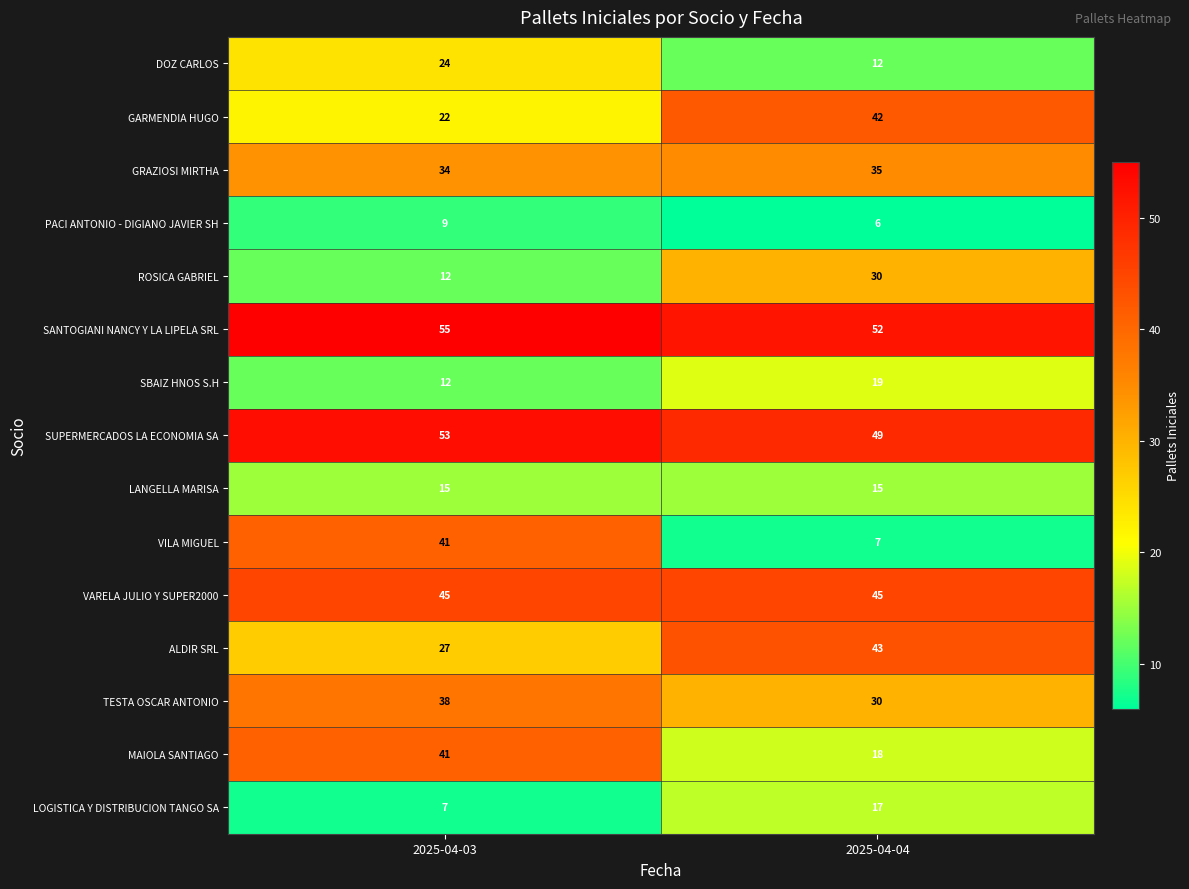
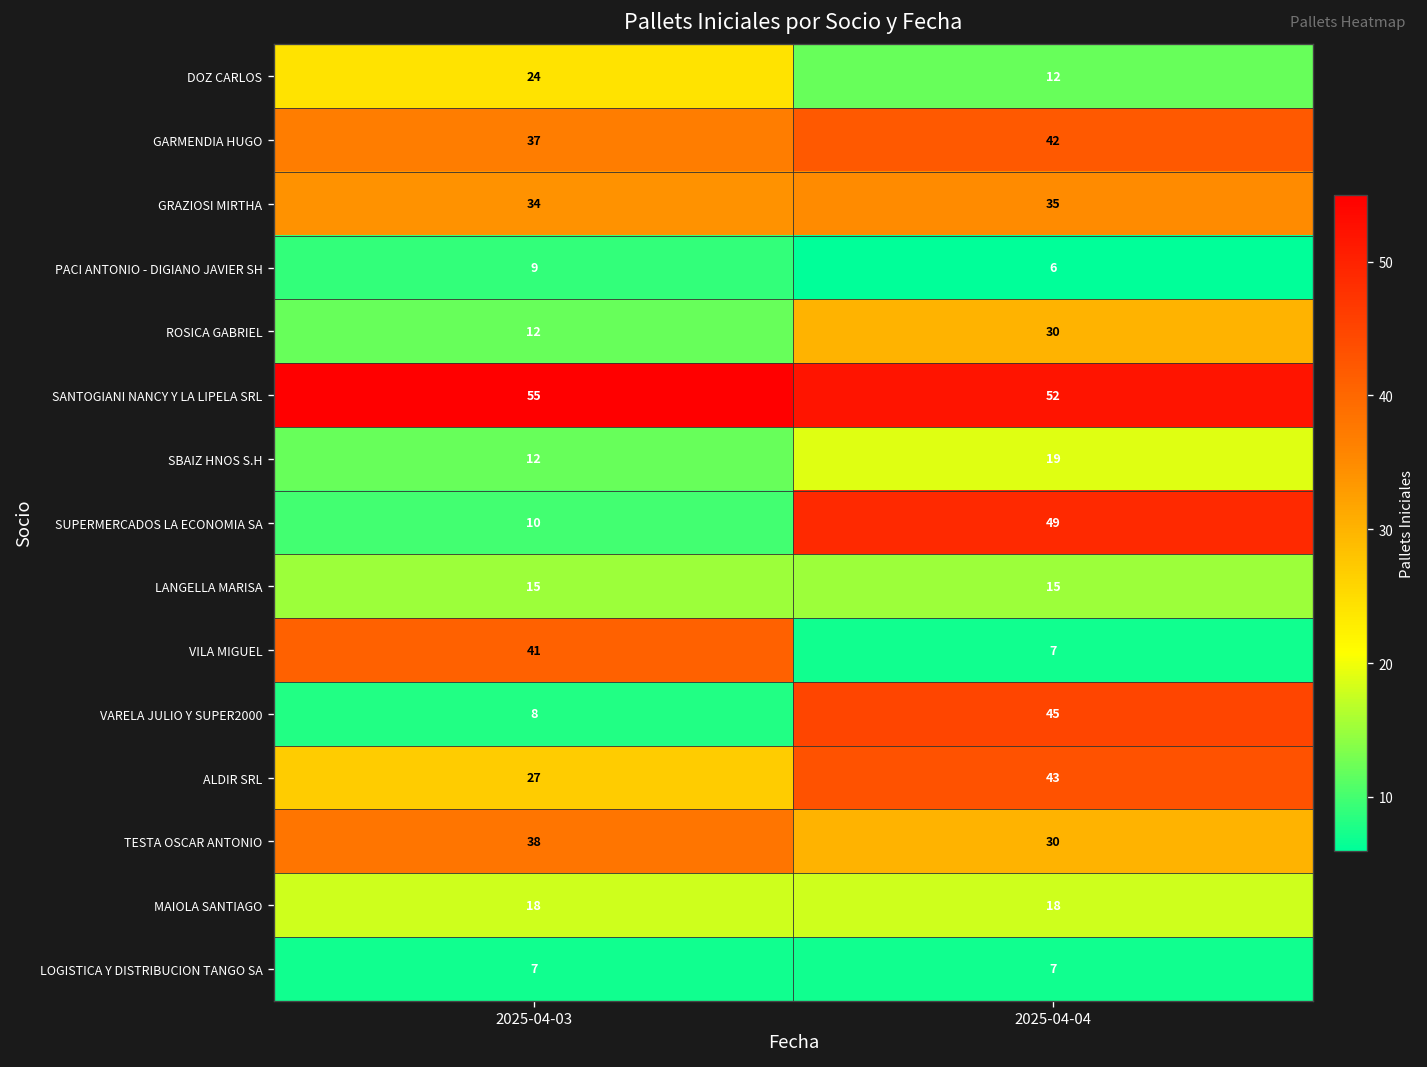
GARMENDIA HUGO, 2025-04-03: 22 -> 37
SUPERMERCADOS LA ECONOMIA SA, 2025-04-03: 53 -> 10
VARELA JULIO Y SUPER2000, 2025-04-03: 45 -> 8
MAIOLA SANTIAGO, 2025-04-03: 41 -> 18
LOGISTICA Y DISTRIBUCION TANGO SA, 2025-04-04: 17 -> 7
